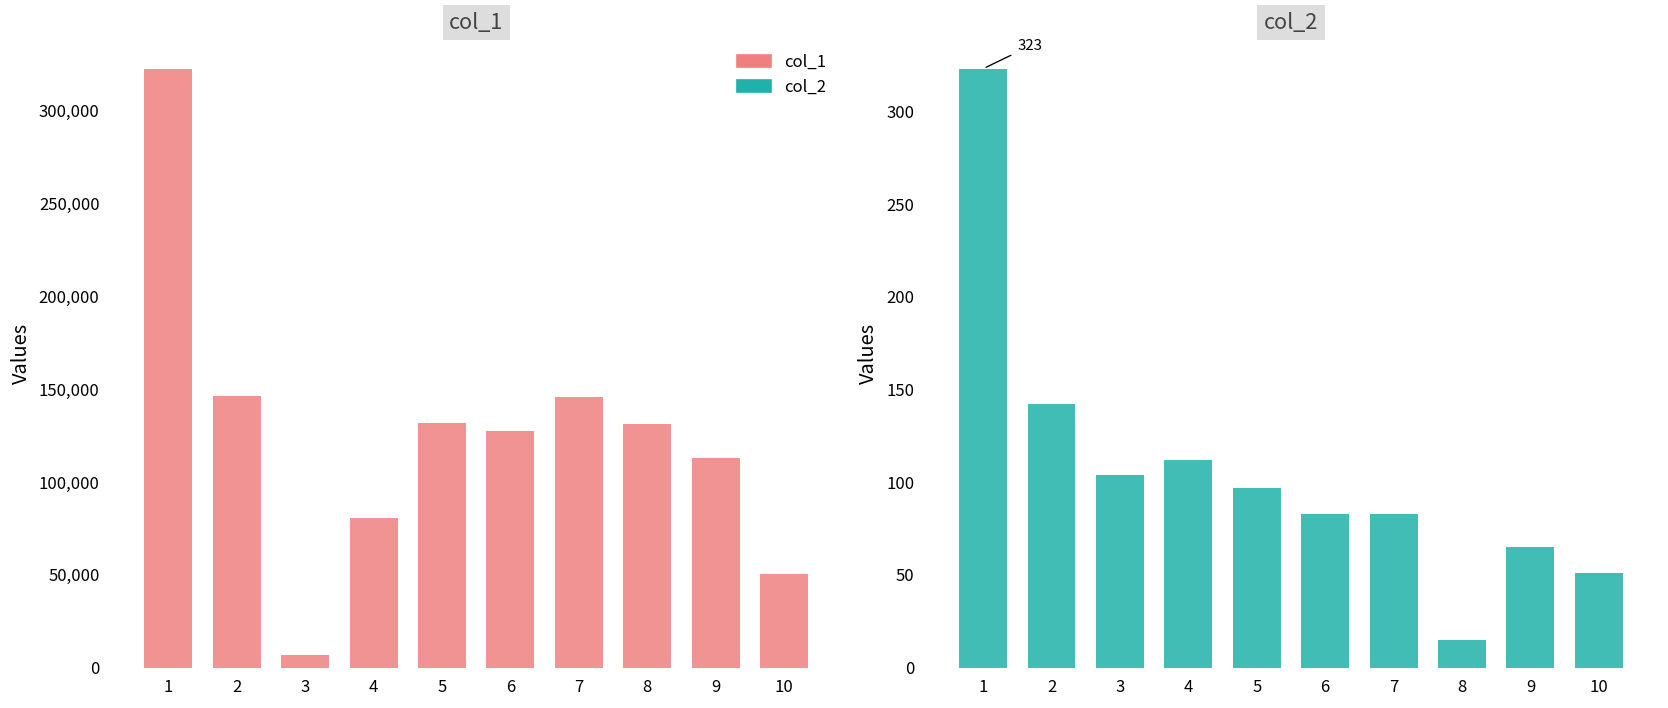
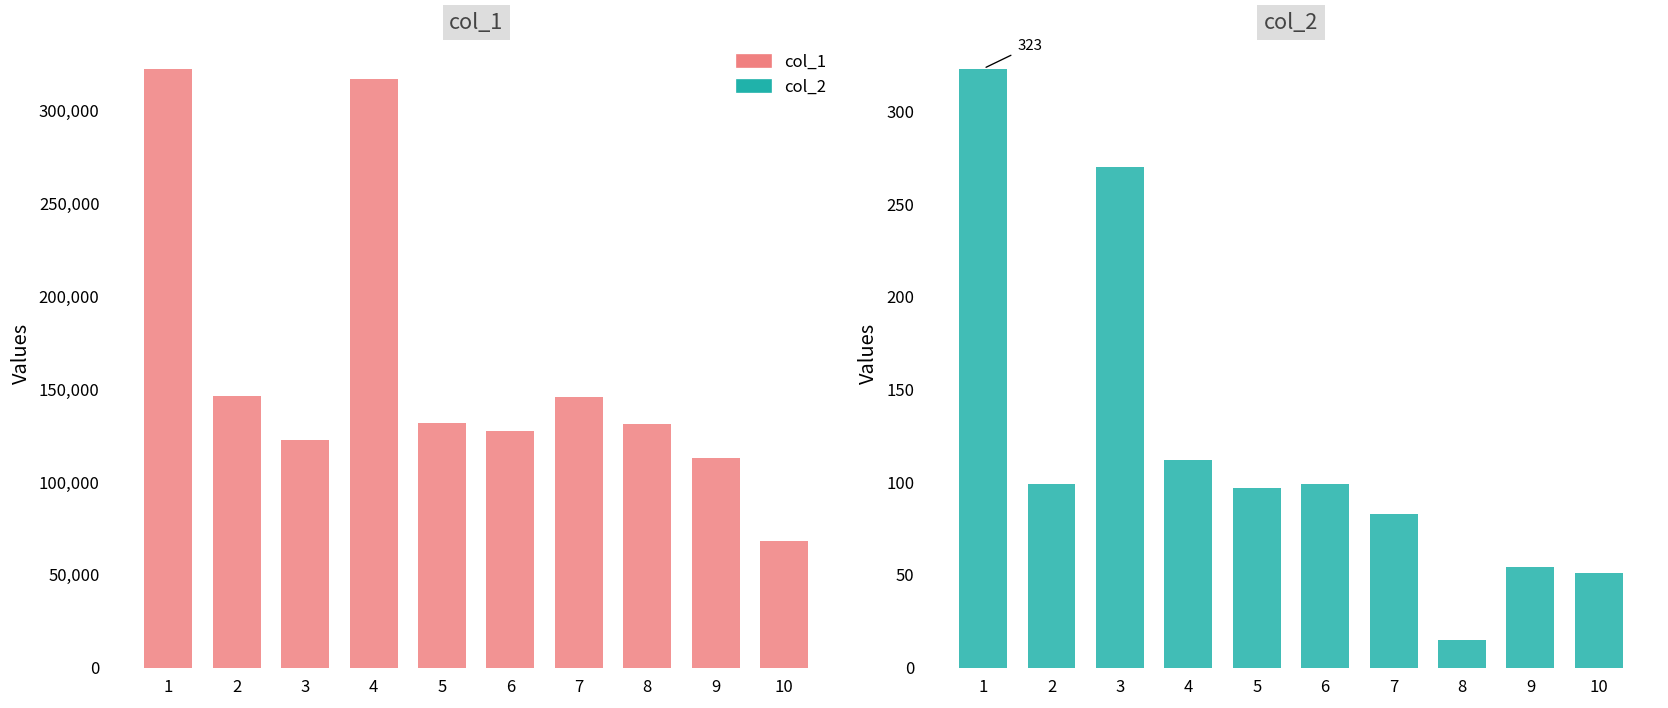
col_1, 3: 7,000 -> 122,000
col_1, 4: 80,000 -> 317,000
col_1, 10: 51,000 -> 68,000
col_2, 2: 142 -> 99
col_2, 3: 104 -> 270
col_2, 6: 83 -> 99
col_2, 9: 65 -> 54
